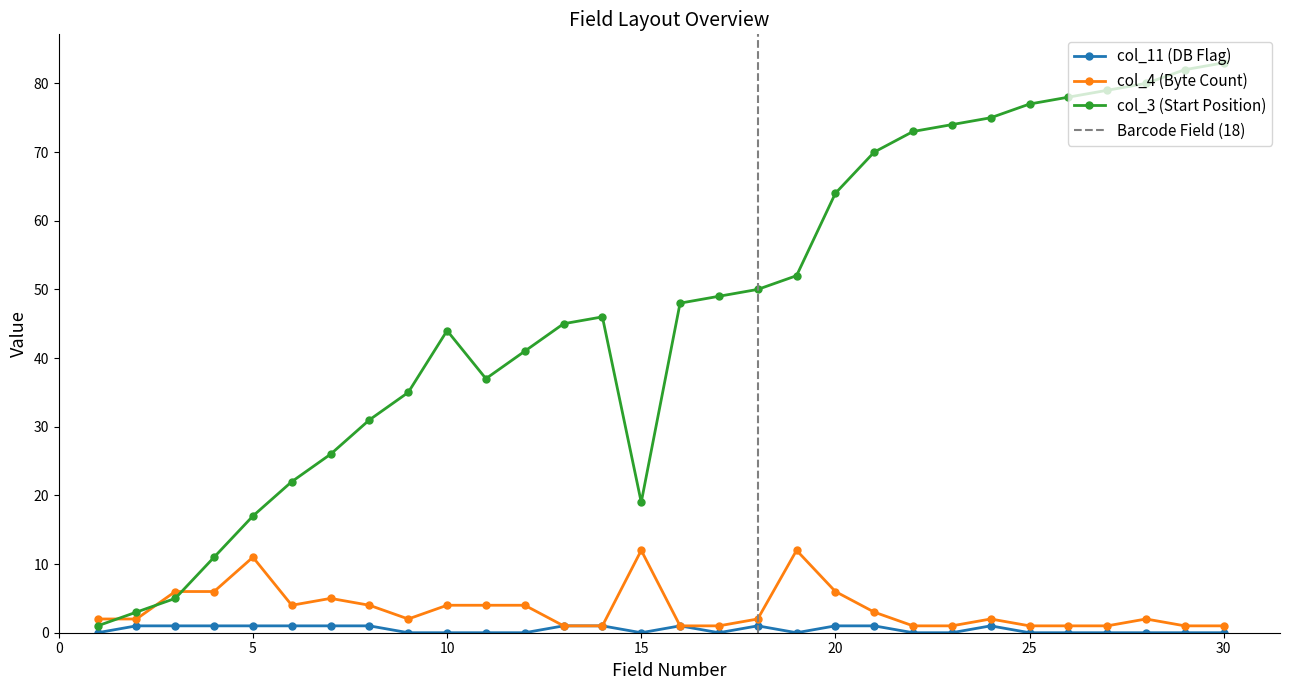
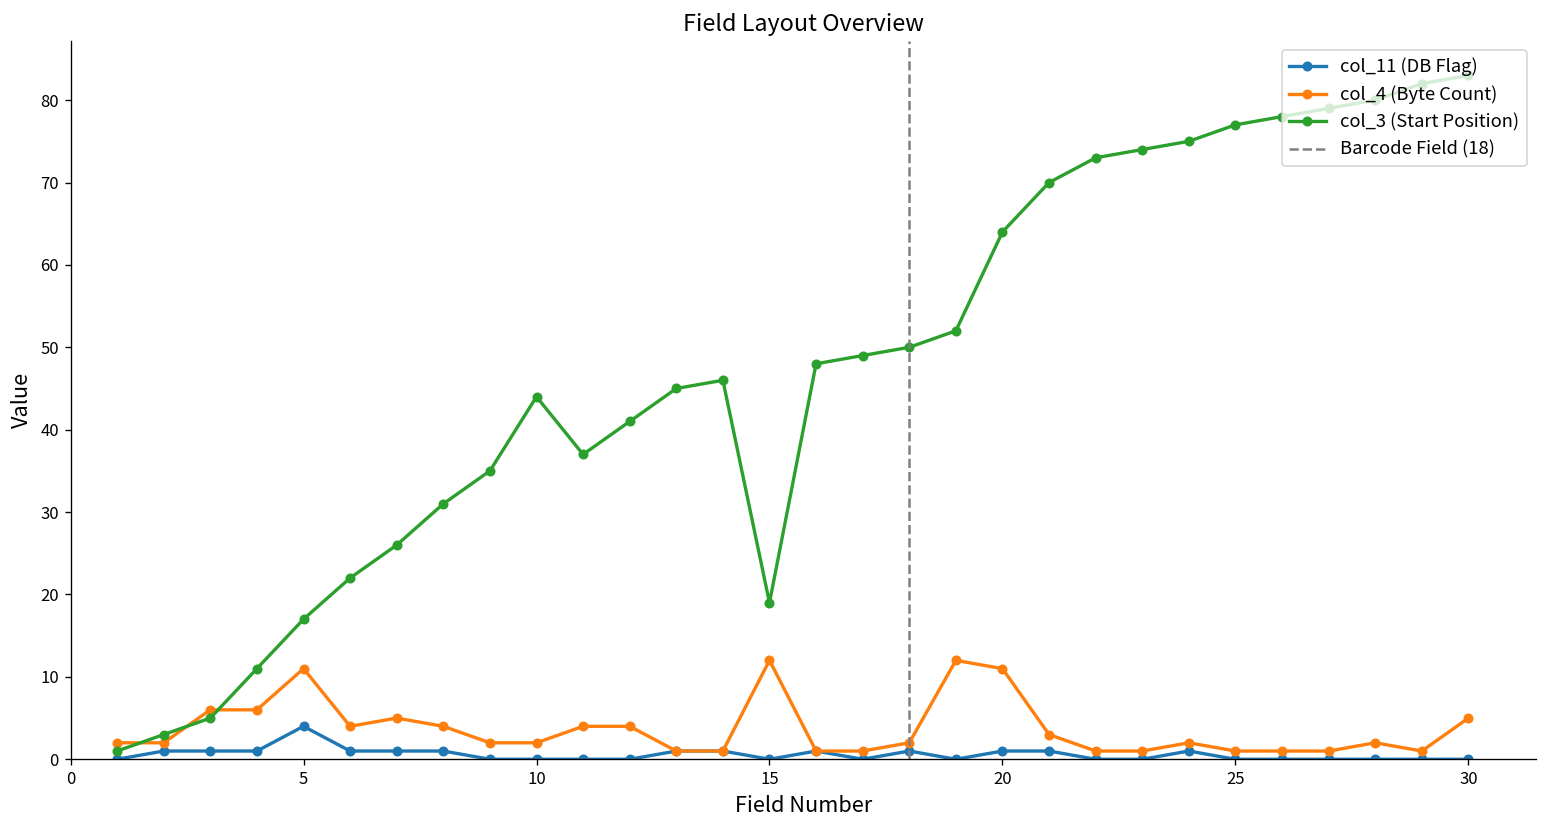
col_11 (DB Flag), 5: 1 -> 4
col_4 (Byte Count), 10: 4 -> 2
col_4 (Byte Count), 20: 6 -> 11
col_4 (Byte Count), 30: 1 -> 5
